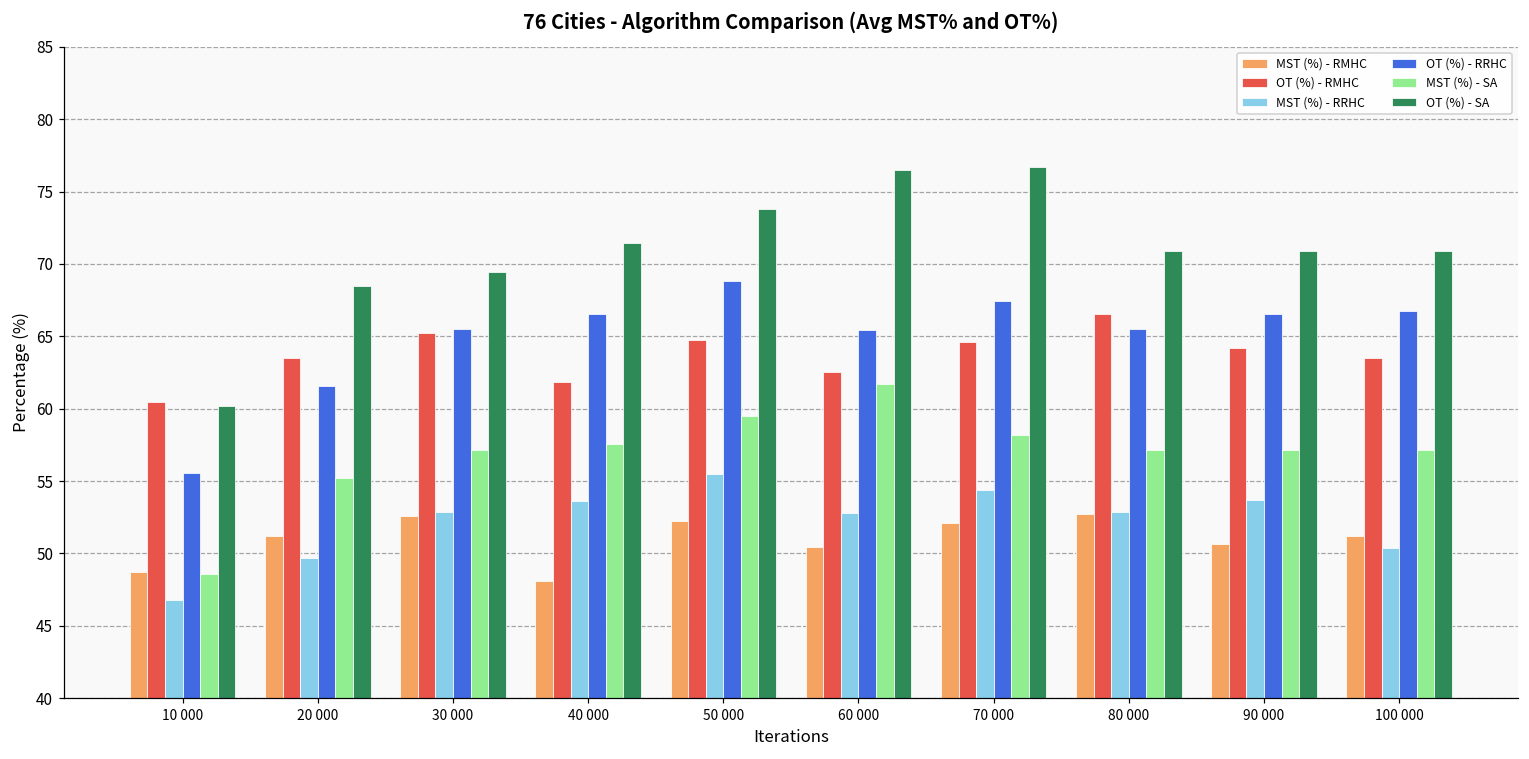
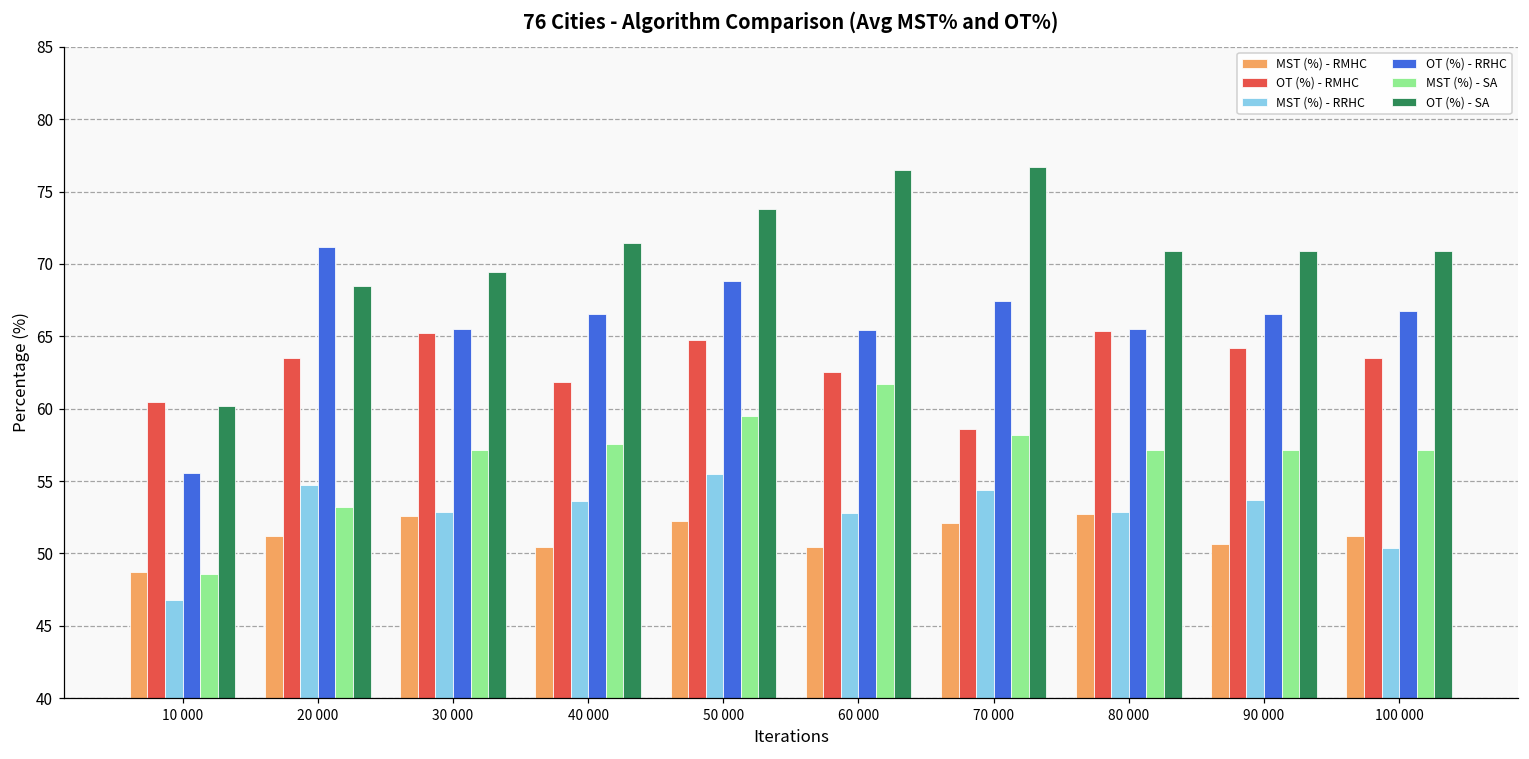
MST (%) - RRHC, 20 000: 49.7 -> 54.7
OT (%) - RRHC, 20 000: 61.6 -> 71.2
MST (%) - SA, 20 000: 55.2 -> 53.2
MST (%) - RMHC, 40 000: 48.1 -> 50.4
OT (%) - RMHC, 70 000: 64.6 -> 58.6
OT (%) - RMHC, 80 000: 66.5 -> 65.4
